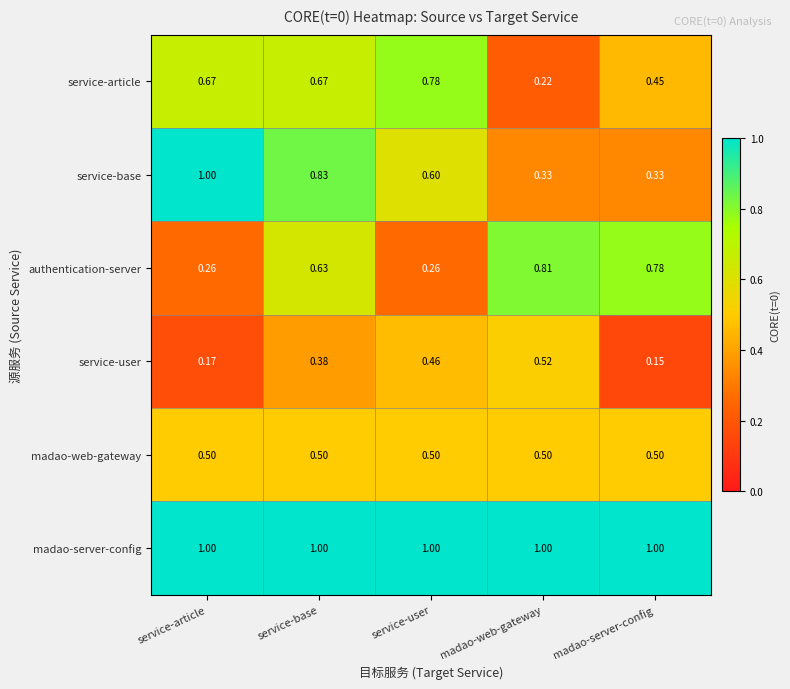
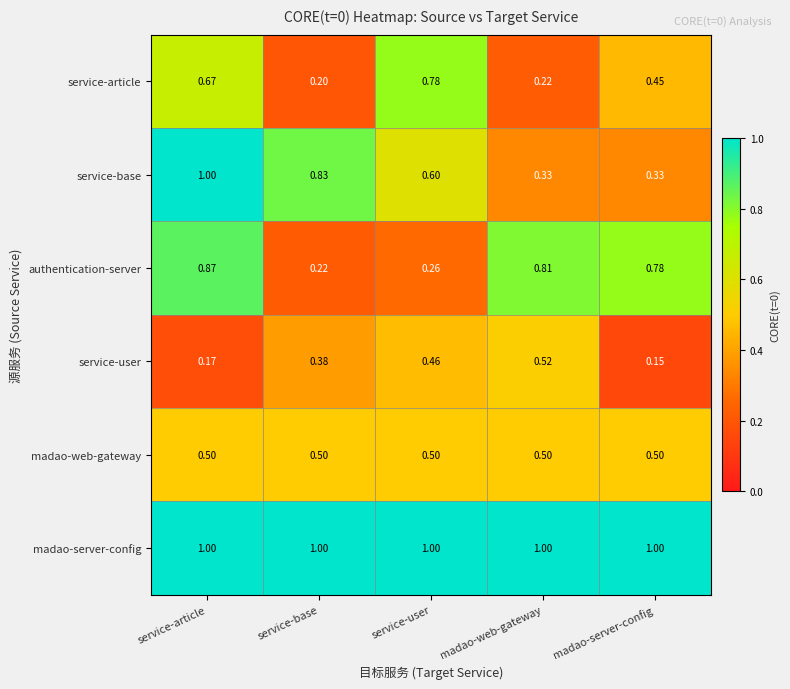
service-article, service-base: 0.67 -> 0.20
authentication-server, service-article: 0.26 -> 0.87
authentication-server, service-base: 0.63 -> 0.22
